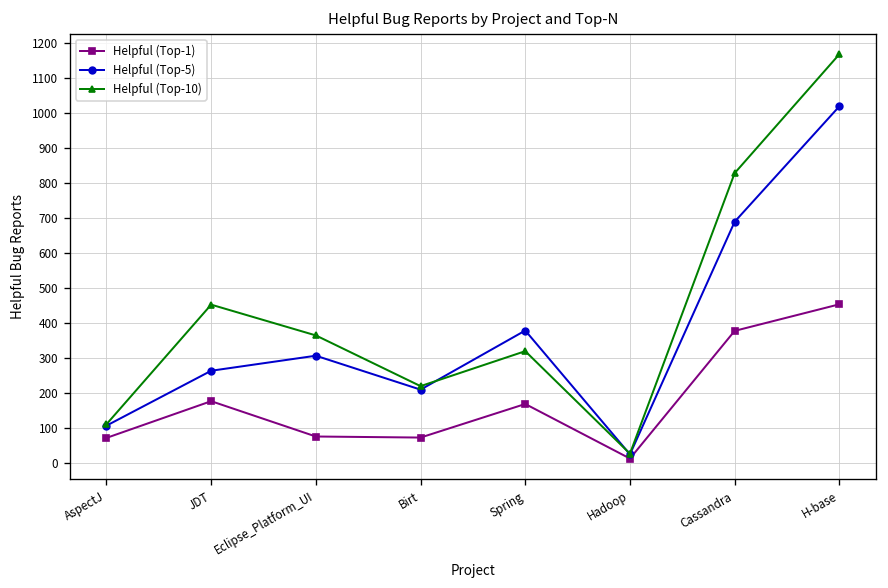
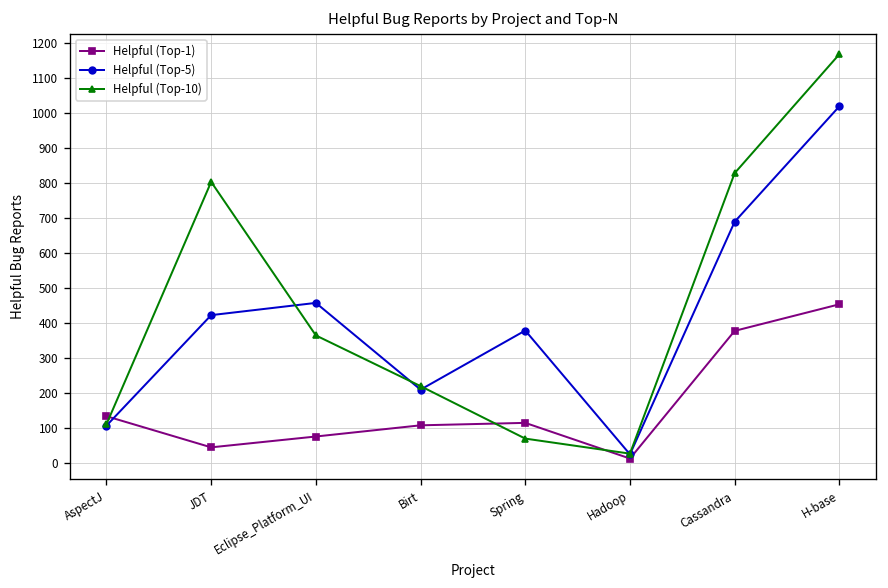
Helpful (Top-1), AspectJ: 70 -> 130
Helpful (Top-1), JDT: 180 -> 50
Helpful (Top-5), JDT: 260 -> 420
Helpful (Top-10), JDT: 450 -> 800
Helpful (Top-5), Eclipse_Platform_UI: 310 -> 460
Helpful (Top-1), Birt: 70 -> 110
Helpful (Top-1), Spring: 170 -> 120
Helpful (Top-10), Spring: 320 -> 70
